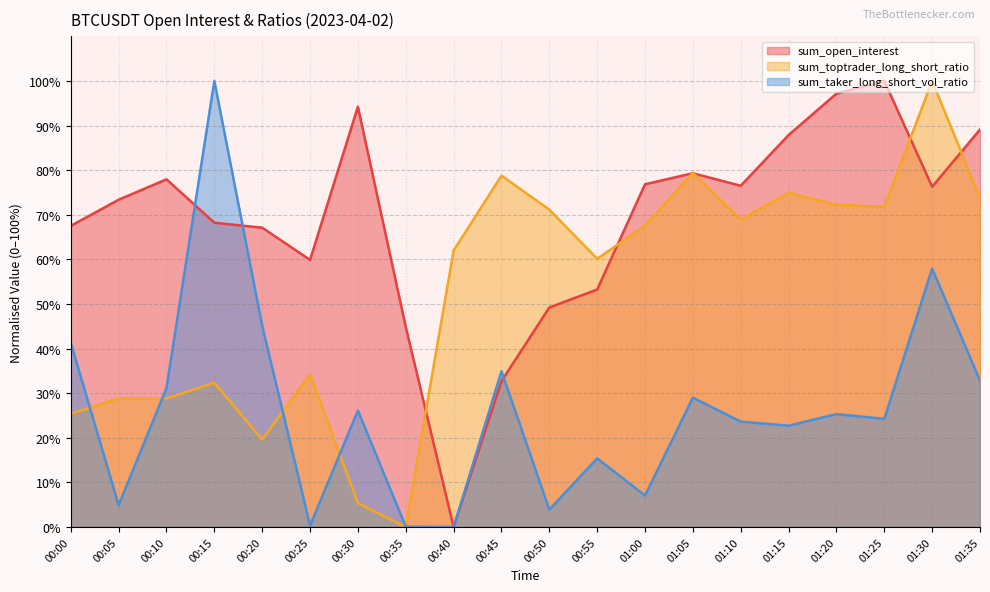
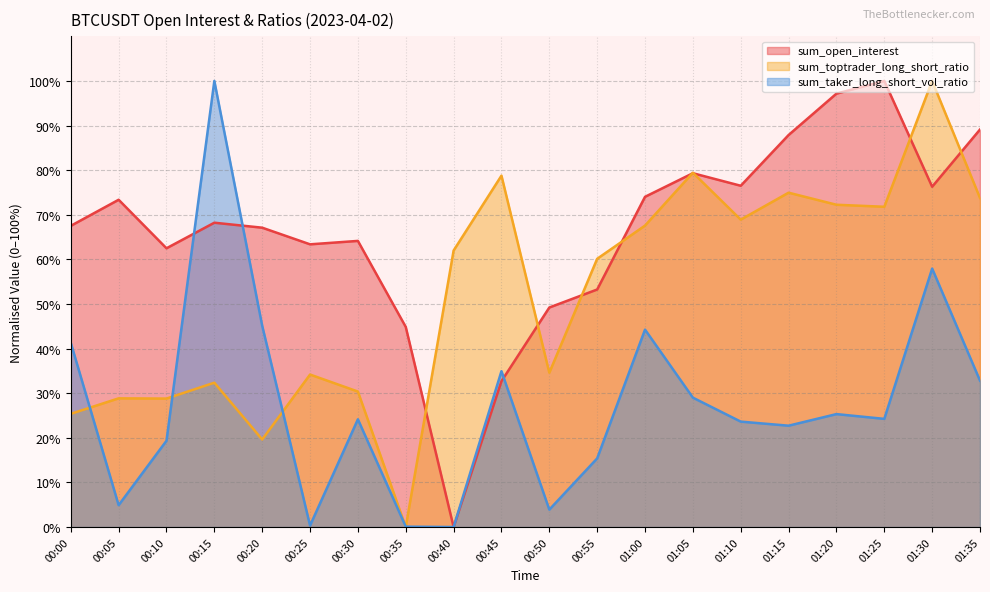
sum_open_interest, 00:10: 78% -> 62%
sum_taker_long_short_vol_ratio, 00:10: 31% -> 19%
sum_open_interest, 00:25: 60% -> 63%
sum_open_interest, 00:30: 94% -> 64%
sum_toptrader_long_short_ratio, 00:30: 5% -> 30%
sum_taker_long_short_vol_ratio, 00:30: 26% -> 24%
sum_toptrader_long_short_ratio, 00:50: 71% -> 35%
sum_open_interest, 01:00: 77% -> 74%
sum_taker_long_short_vol_ratio, 01:00: 7% -> 44%
